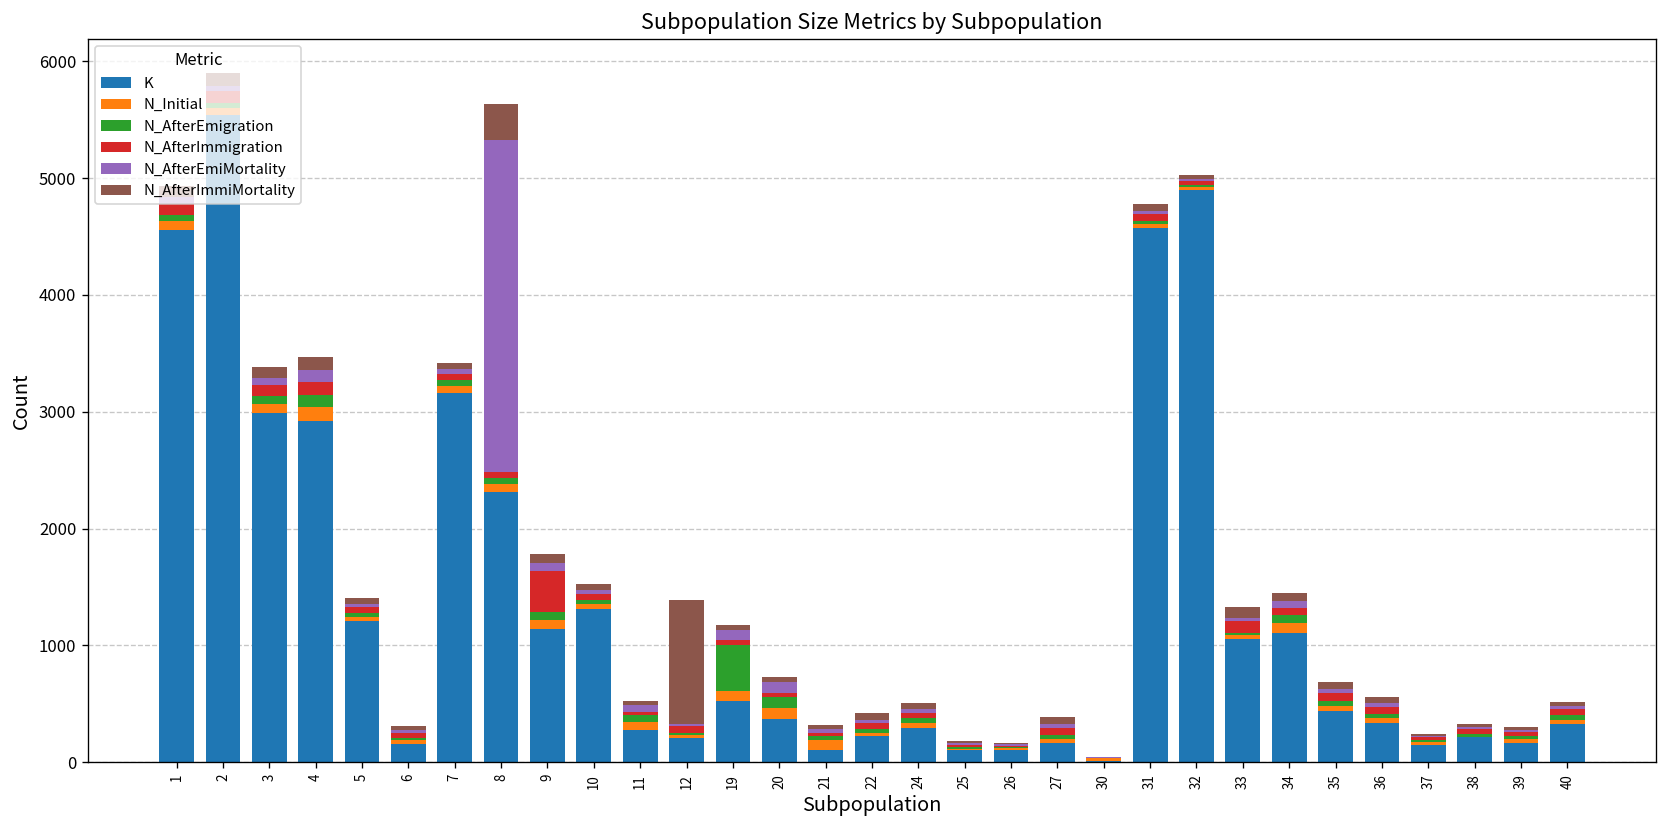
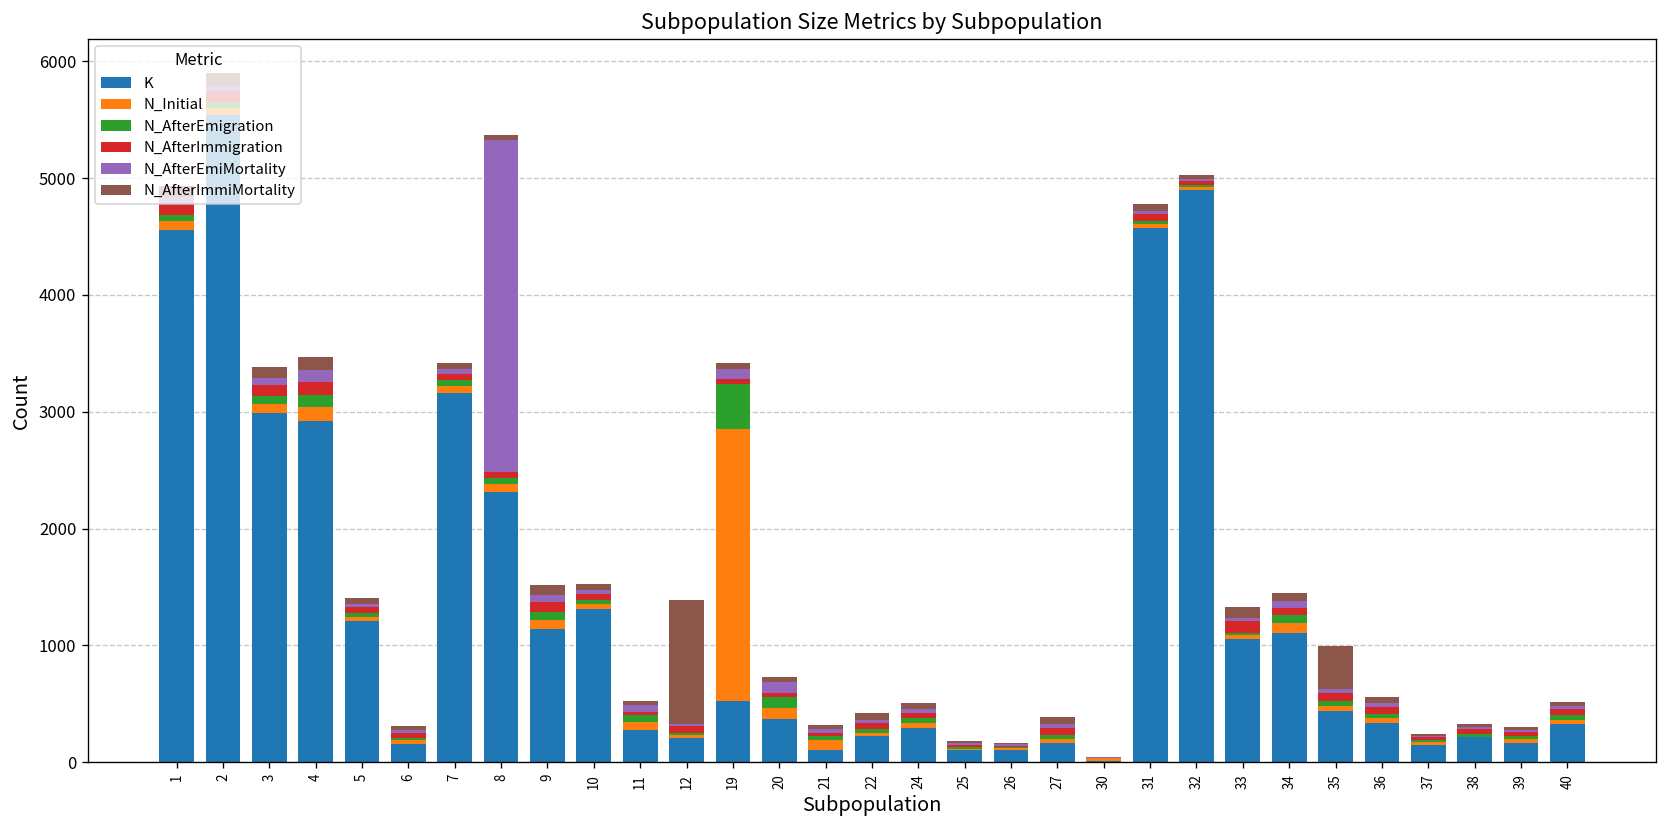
N_AfterImmiMortality, 8: 300 -> 0
N_AfterImmigration, 9: 400 -> 100
N_Initial, 19: 100 -> 2300
N_AfterImmiMortality, 35: 100 -> 400
